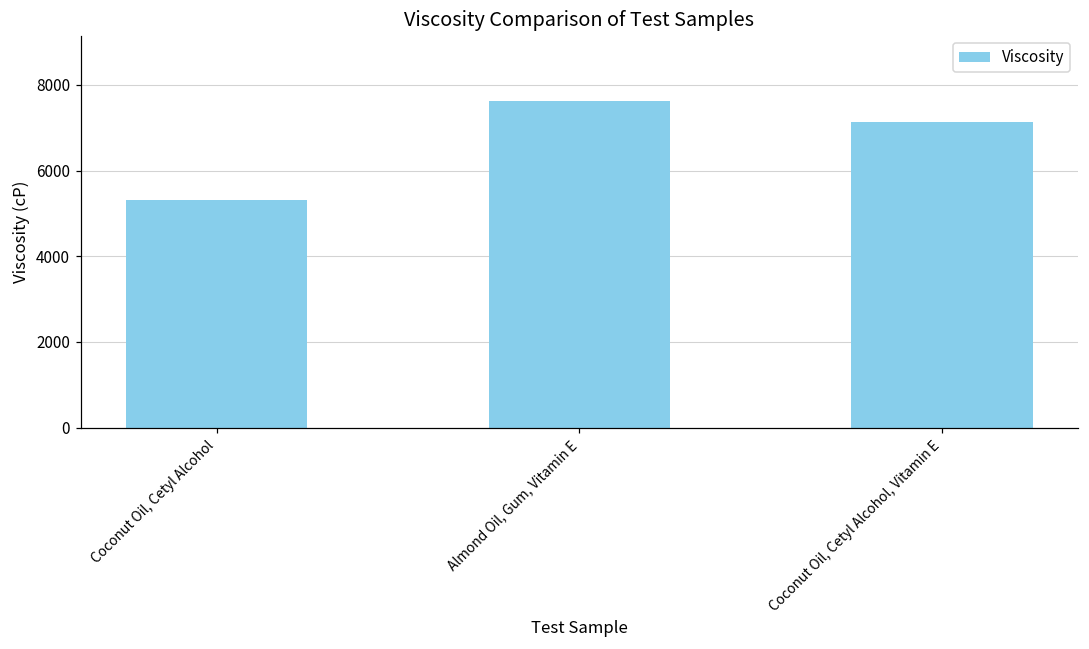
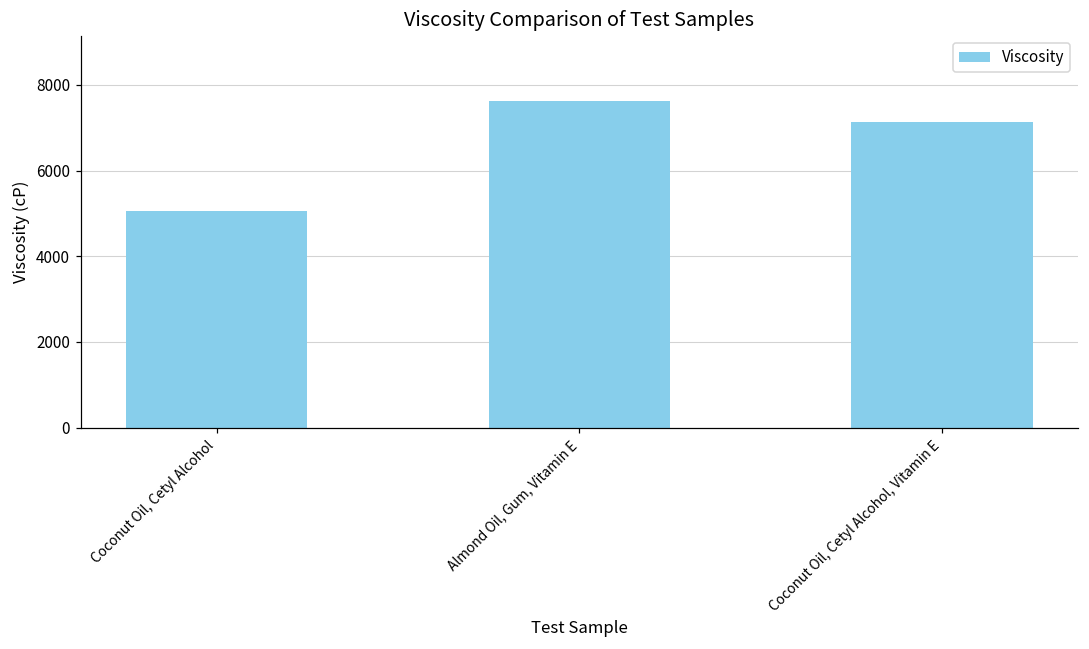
Coconut Oil, Cetyl Alcohol: 5300 -> 5100
